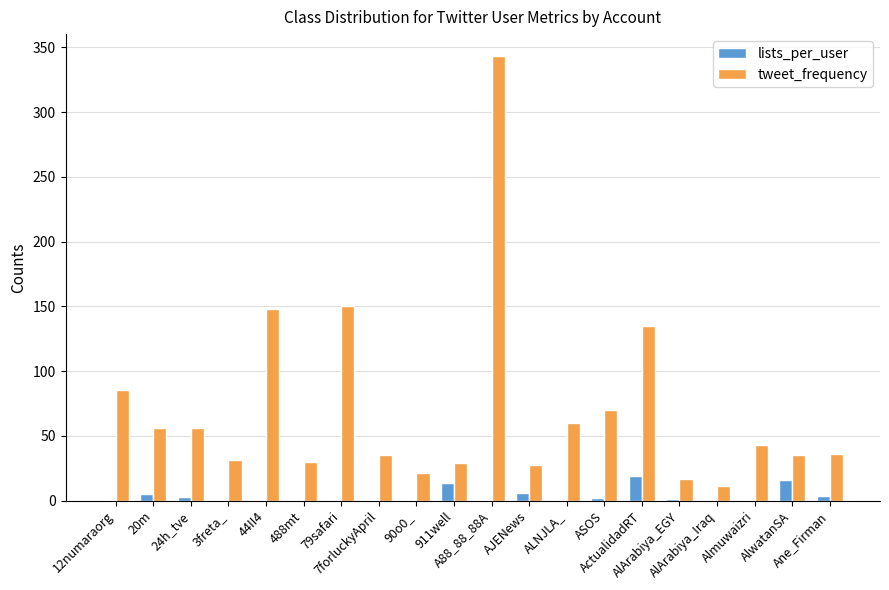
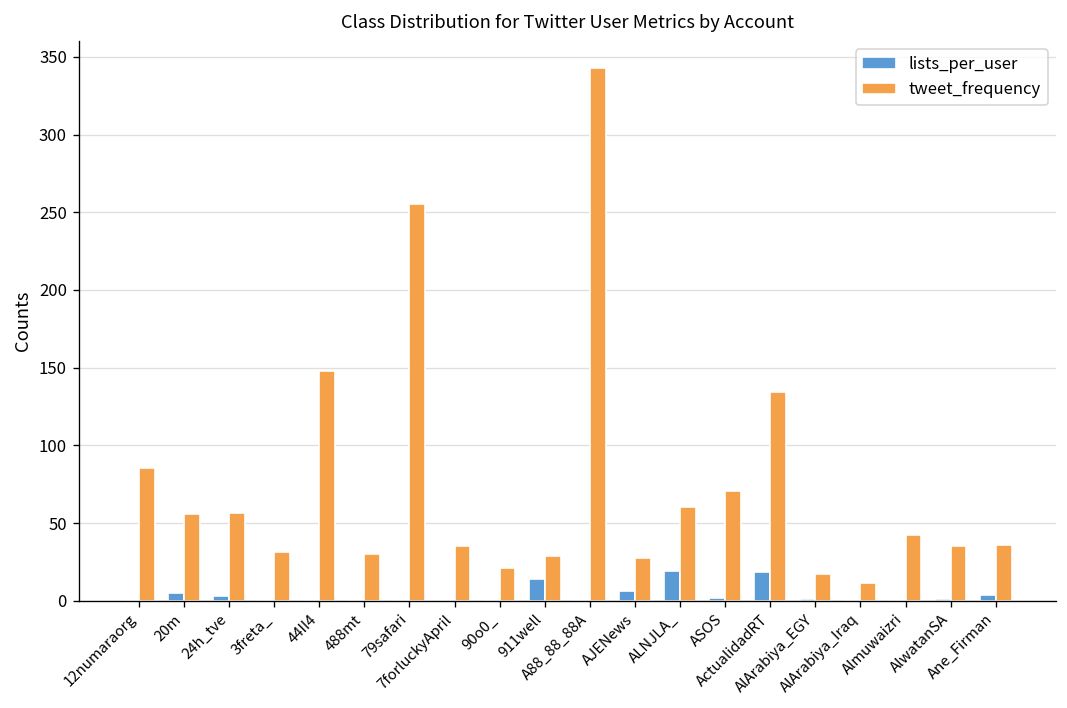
tweet_frequency, 79safari: 150 -> 255
lists_per_user, ALNJLA_: 1 -> 19
lists_per_user, AlwatanSA: 16 -> 1
